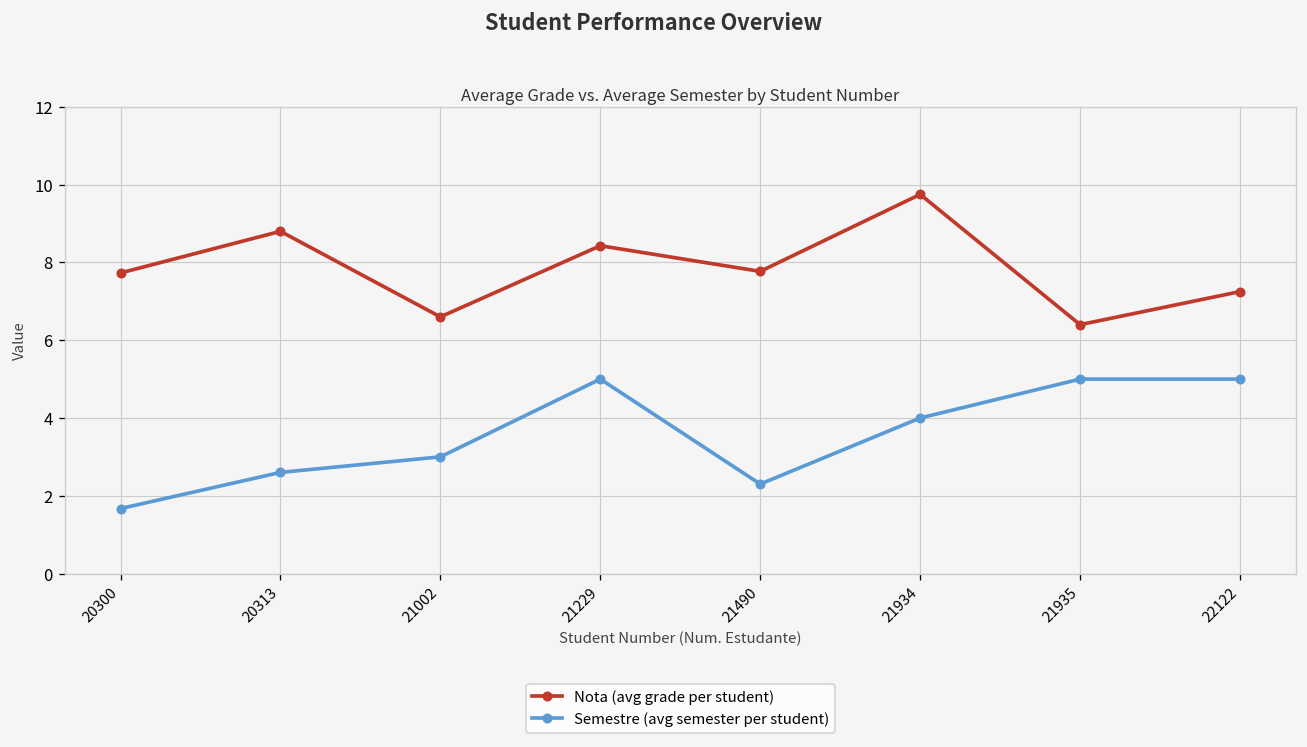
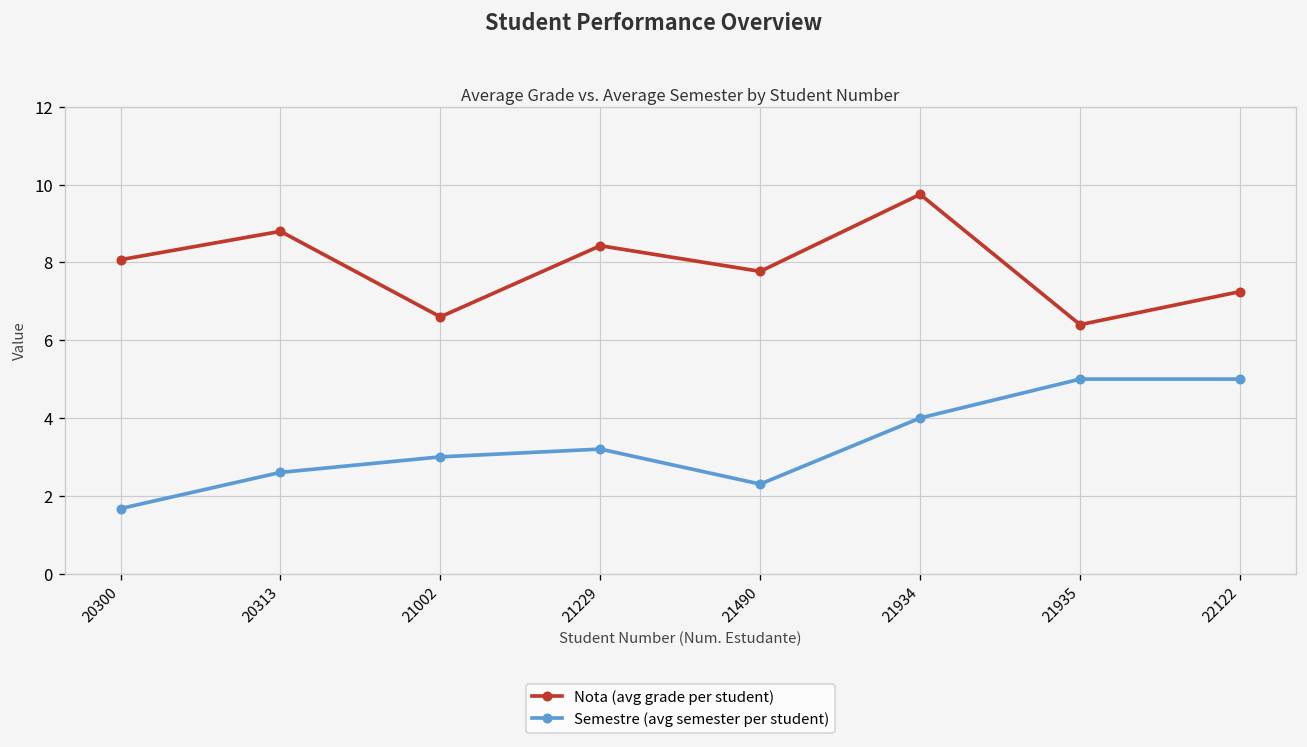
Nota (avg grade per student), 20300: 7.7 -> 8.1
Semestre (avg semester per student), 21229: 5.0 -> 3.2
